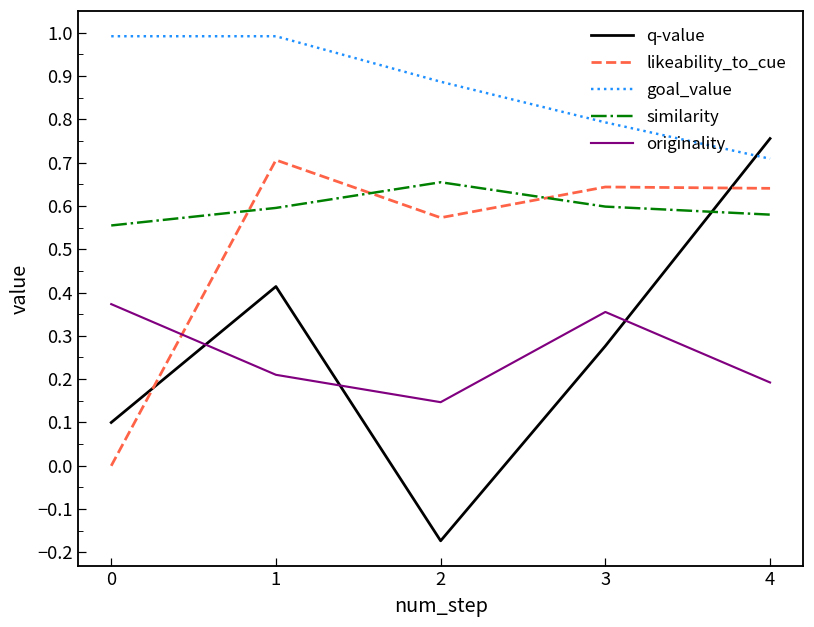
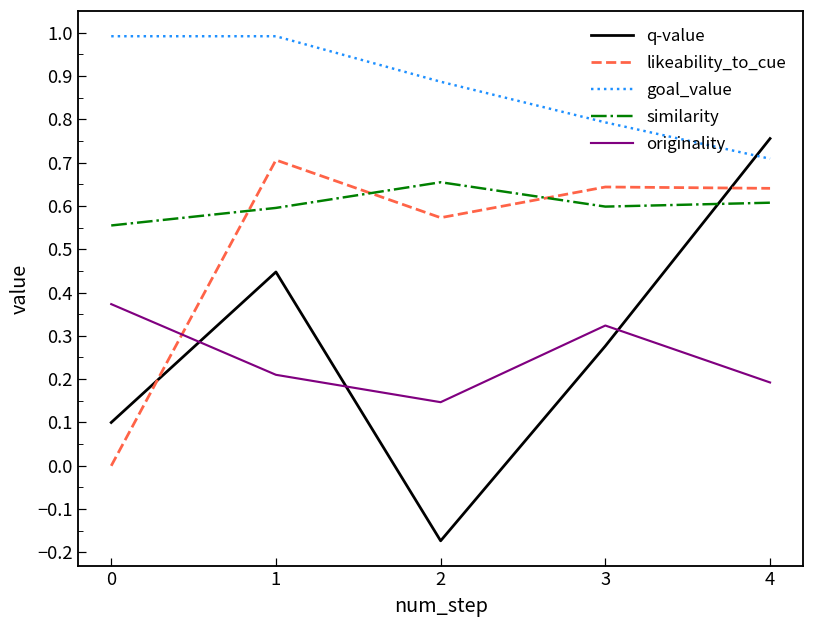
q-value, 1: 0.41 -> 0.45
originality, 3: 0.36 -> 0.32
similarity, 4: 0.58 -> 0.61
